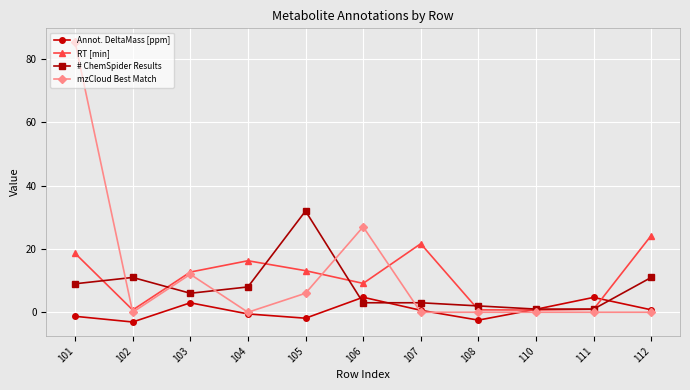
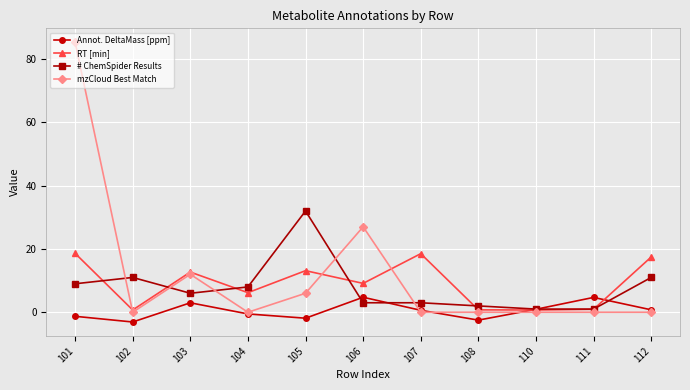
RT [min], 104: 16 -> 6
RT [min], 107: 22 -> 19
RT [min], 112: 24 -> 17
